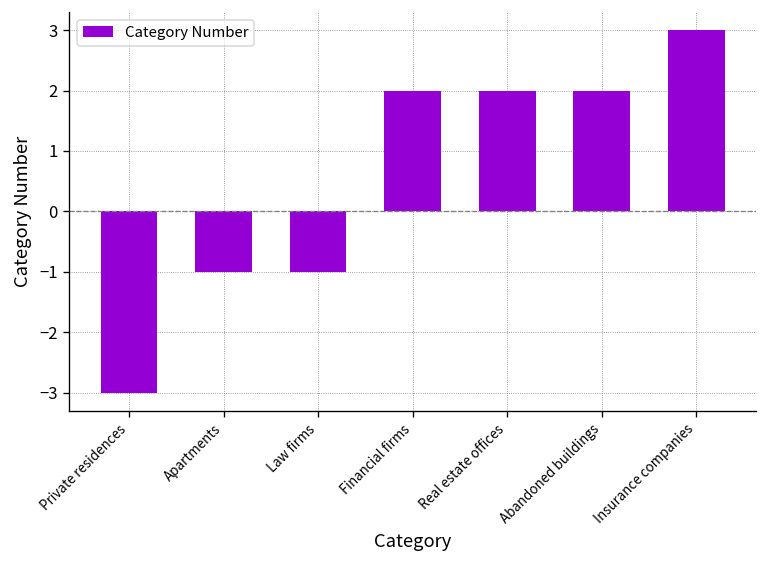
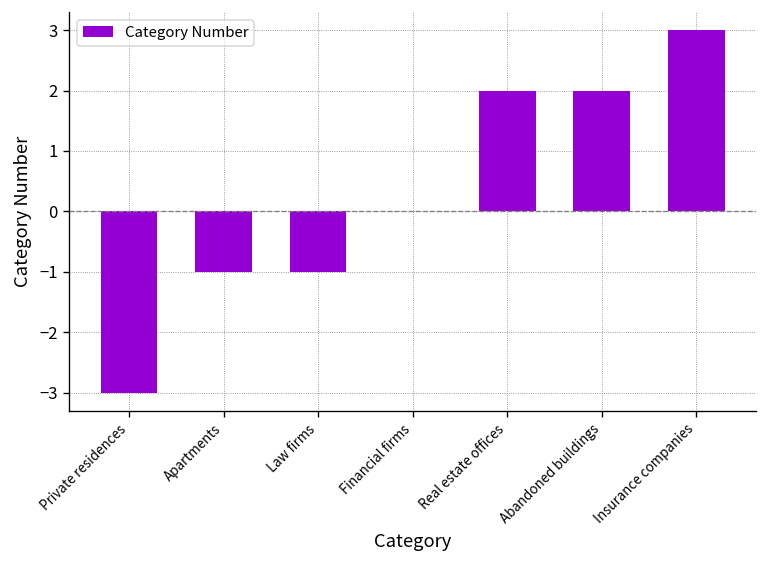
Financial firms: 2.0 -> 0.0
